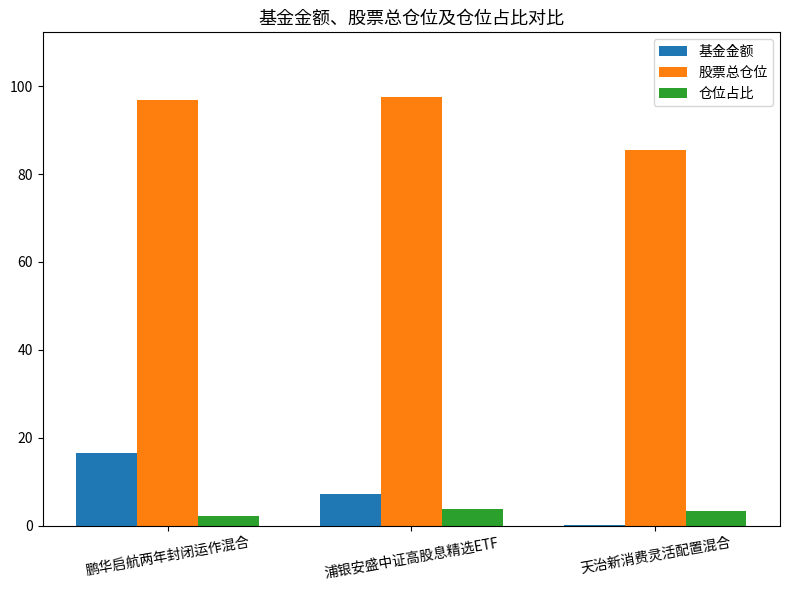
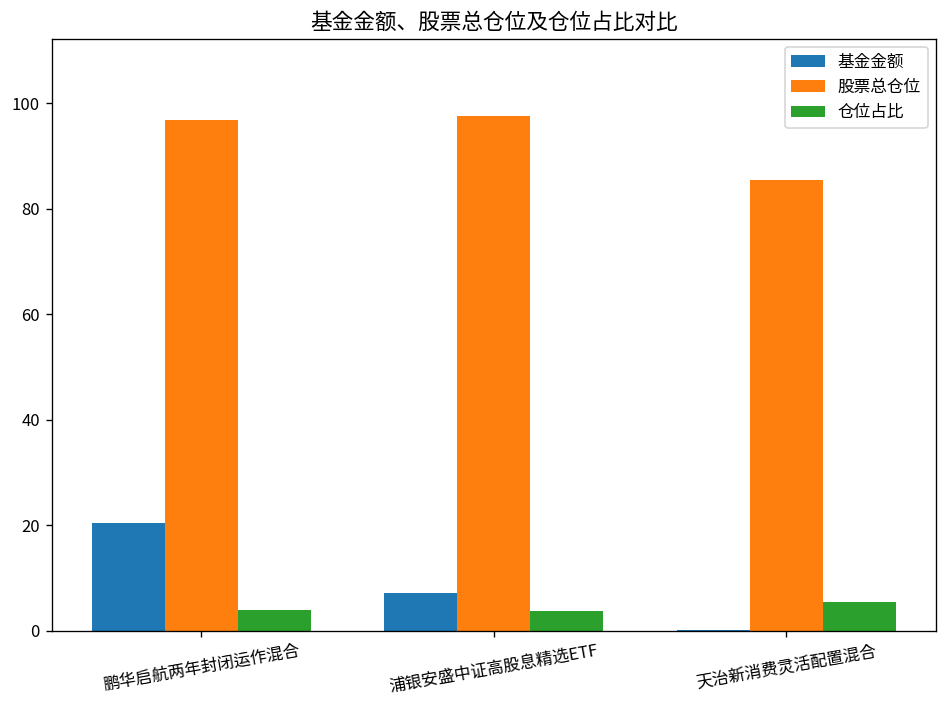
基金金额, 鹏华启航两年封闭运作混合: 17 -> 20
仓位占比, 鹏华启航两年封闭运作混合: 2 -> 4
仓位占比, 天治新消费灵活配置混合: 3 -> 5
